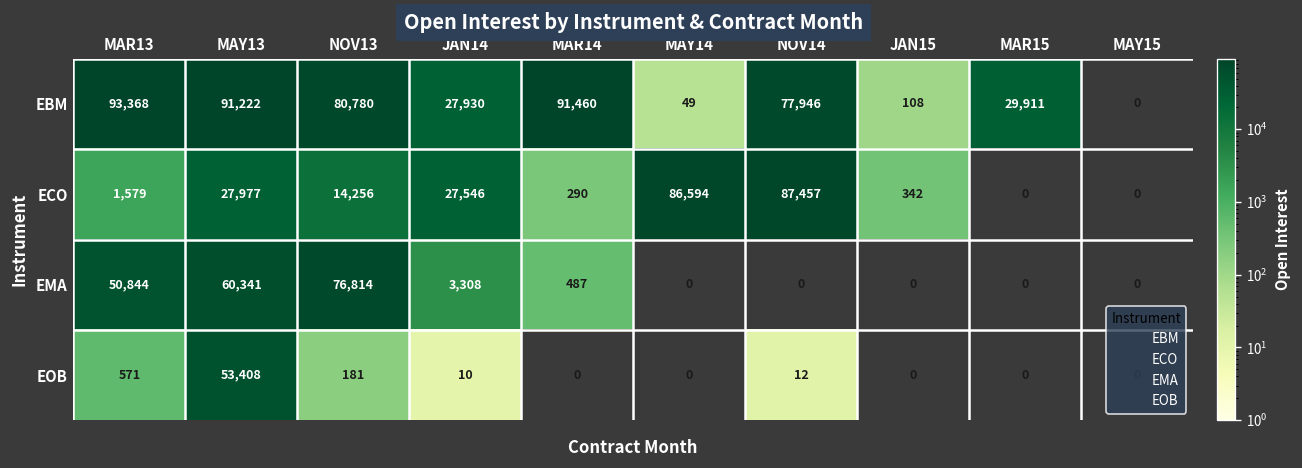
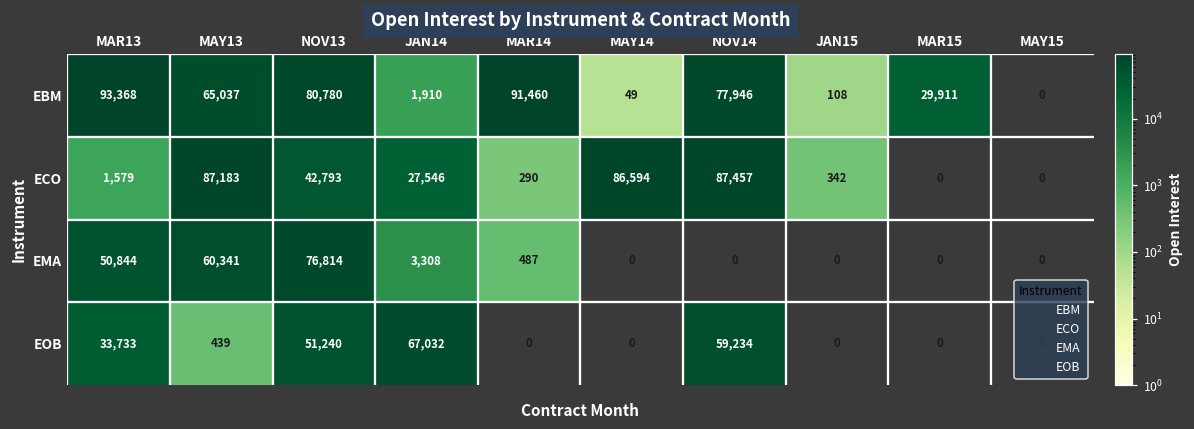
EBM, MAY13: 91,222 -> 65,037
EBM, JAN14: 27,930 -> 1,910
ECO, MAY13: 27,977 -> 87,183
ECO, NOV13: 14,256 -> 42,793
EOB, MAR13: 571 -> 33,733
EOB, MAY13: 53,408 -> 439
EOB, NOV13: 181 -> 51,240
EOB, JAN14: 10 -> 67,032
EOB, NOV14: 12 -> 59,234
